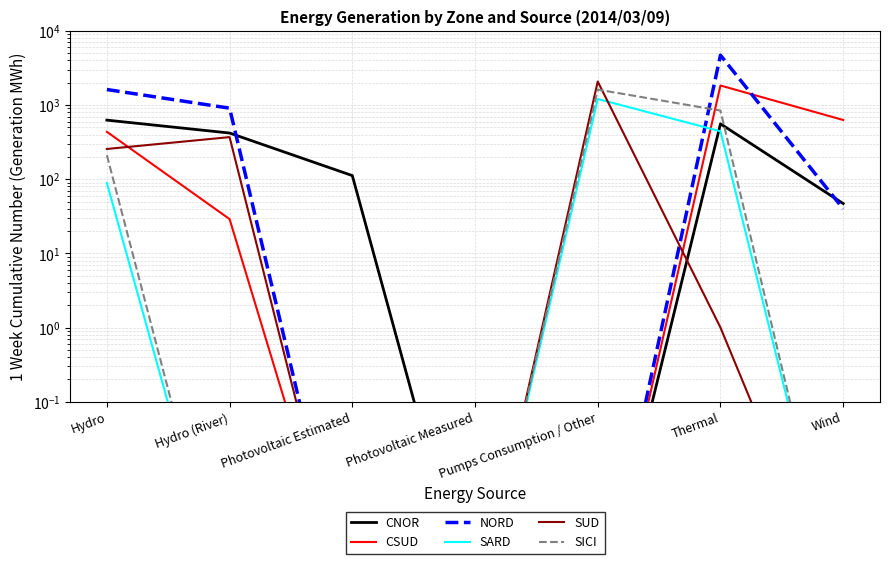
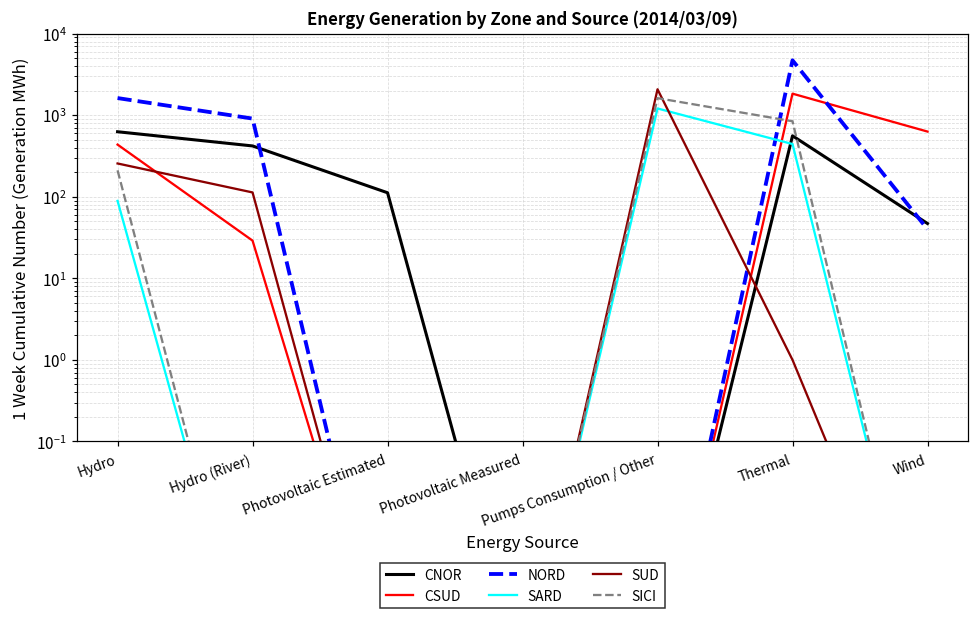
SUD, Hydro (River): 400 -> 110
